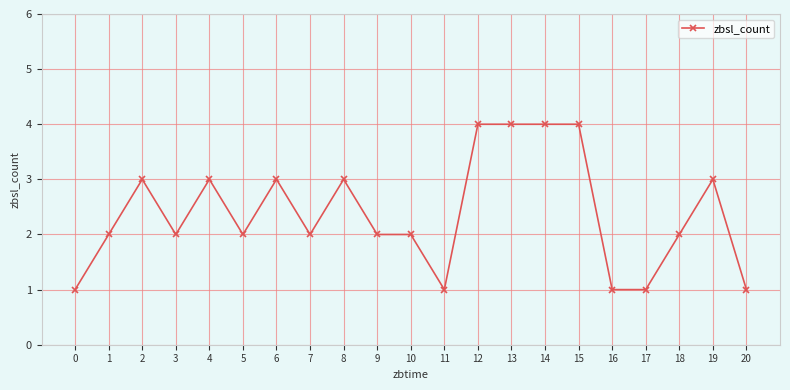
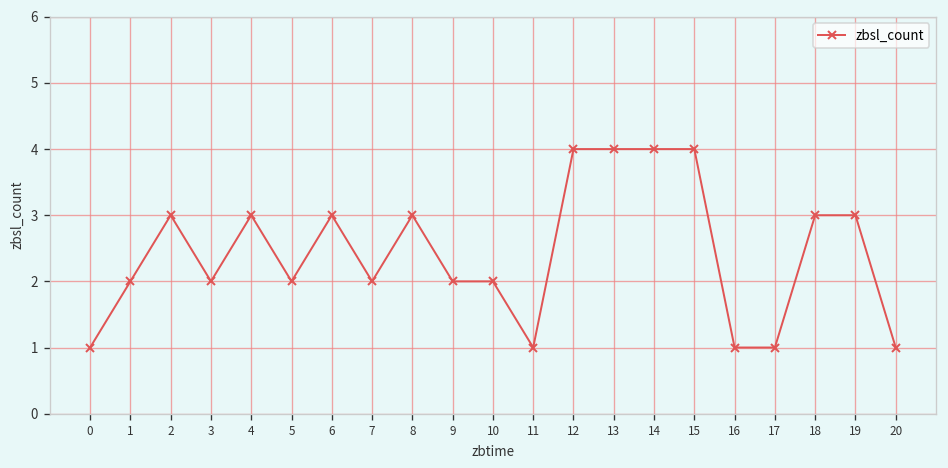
18: 2 -> 3
